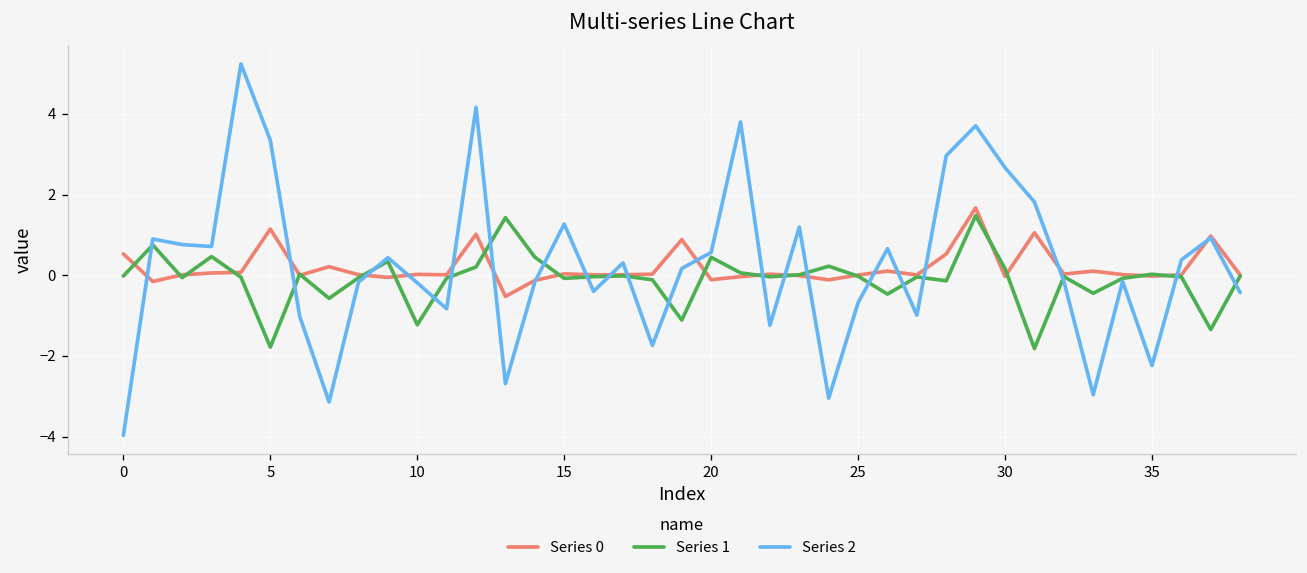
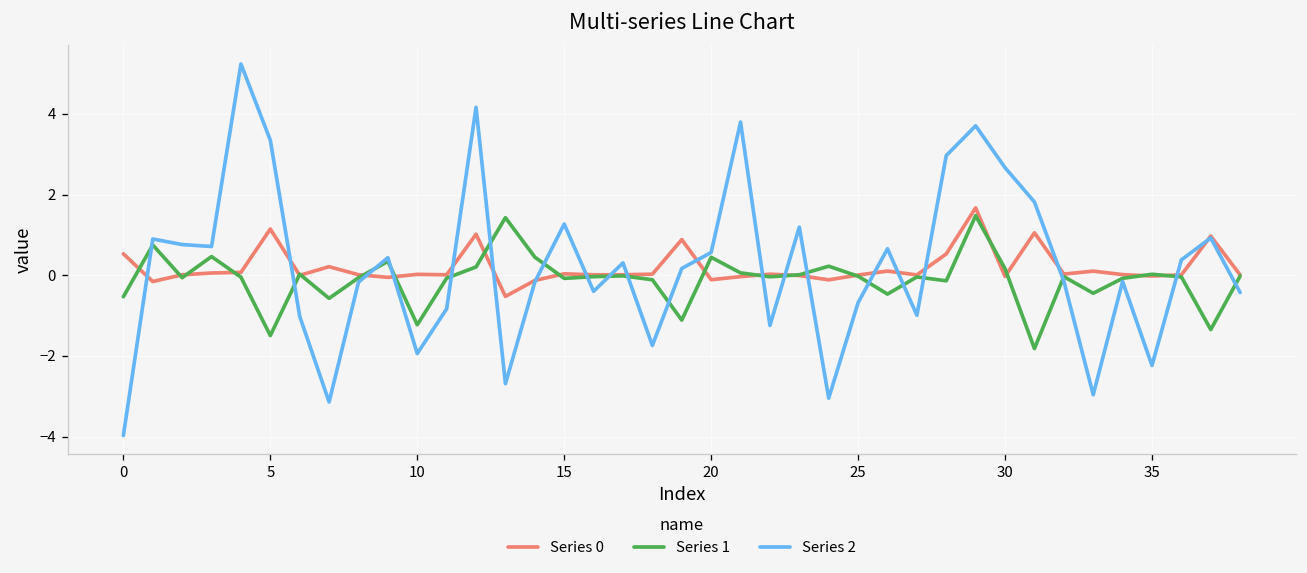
Series 1, 0: 0.0 -> -0.5
Series 1, 5: -1.8 -> -1.5
Series 2, 10: -0.2 -> -1.9
